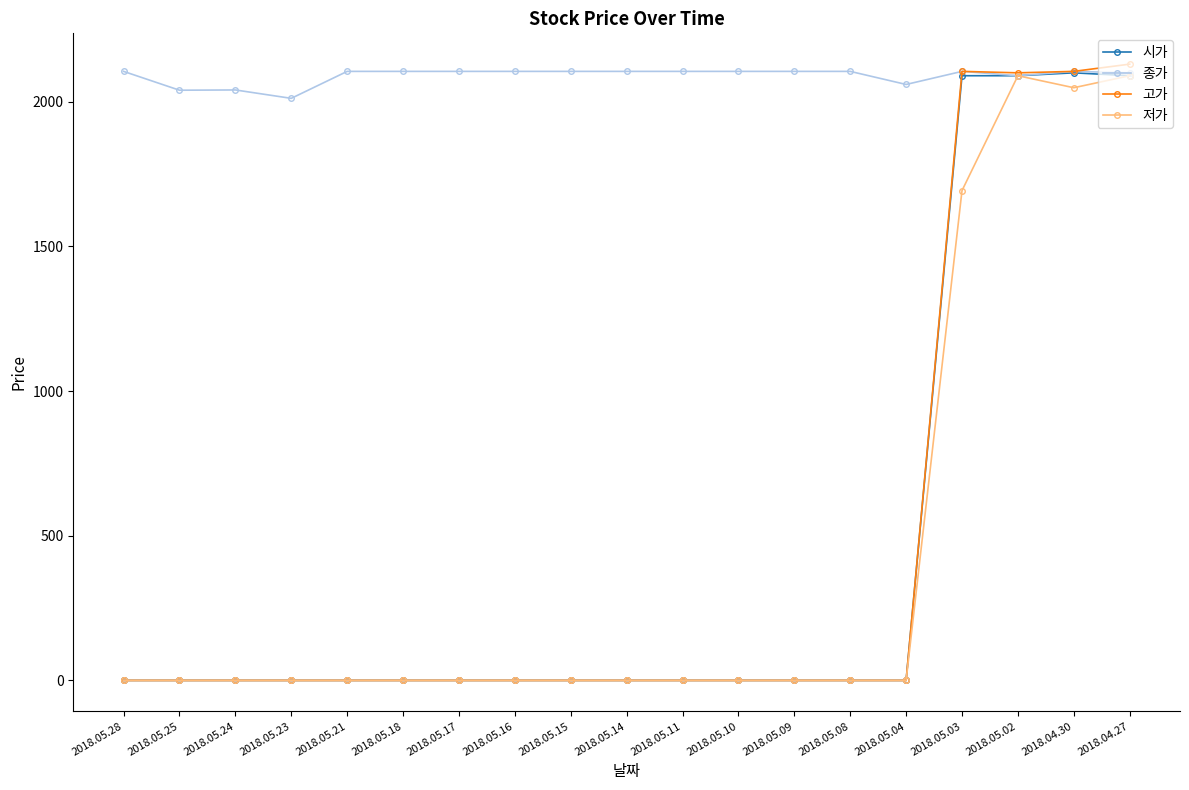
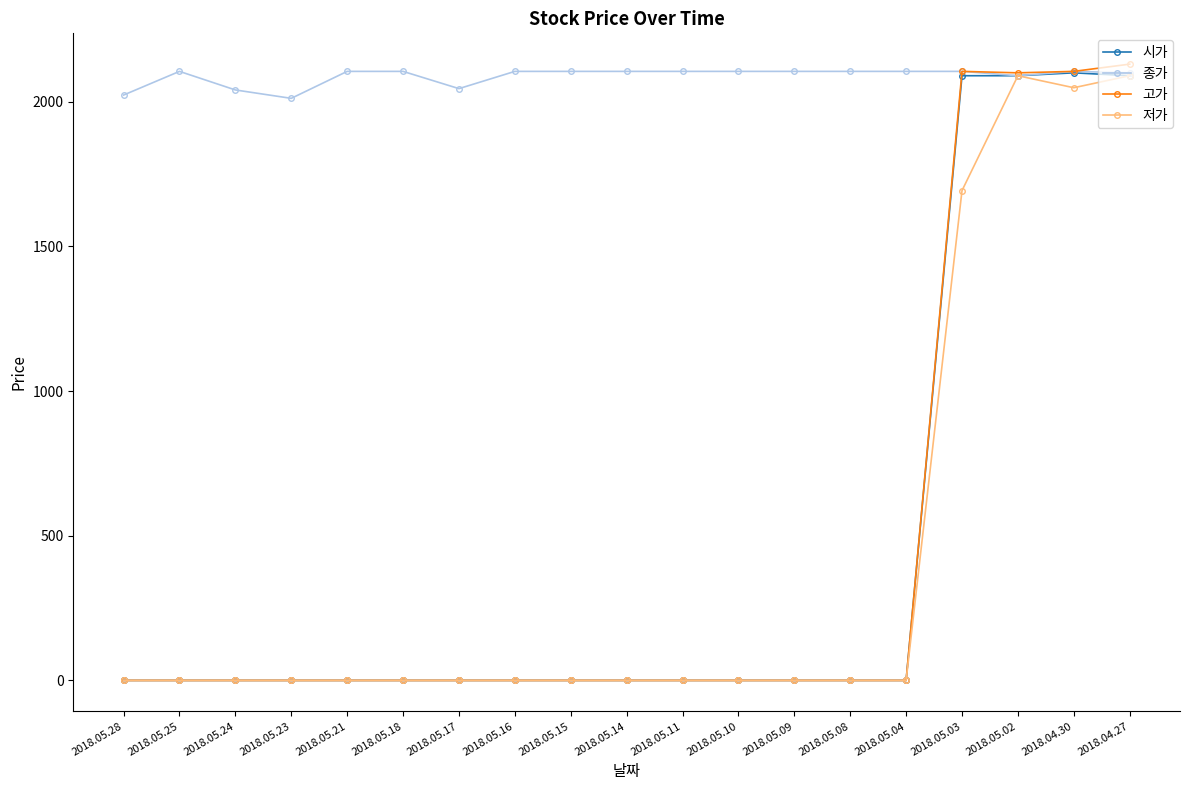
종가, 2018.05.28: 2110 -> 2020
종가, 2018.05.25: 2040 -> 2110
종가, 2018.05.17: 2110 -> 2050
종가, 2018.05.04: 2060 -> 2110
